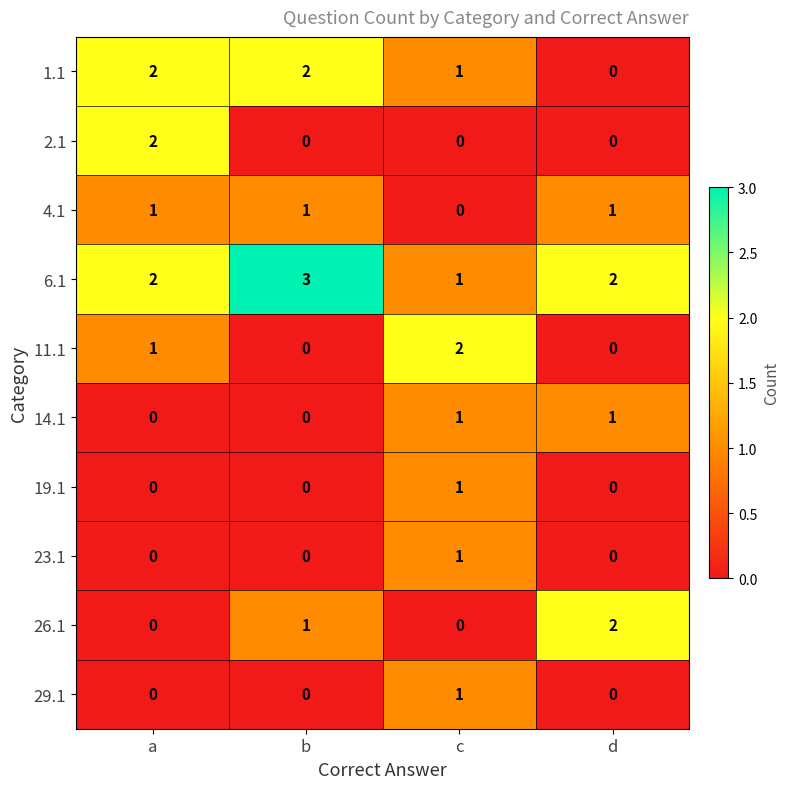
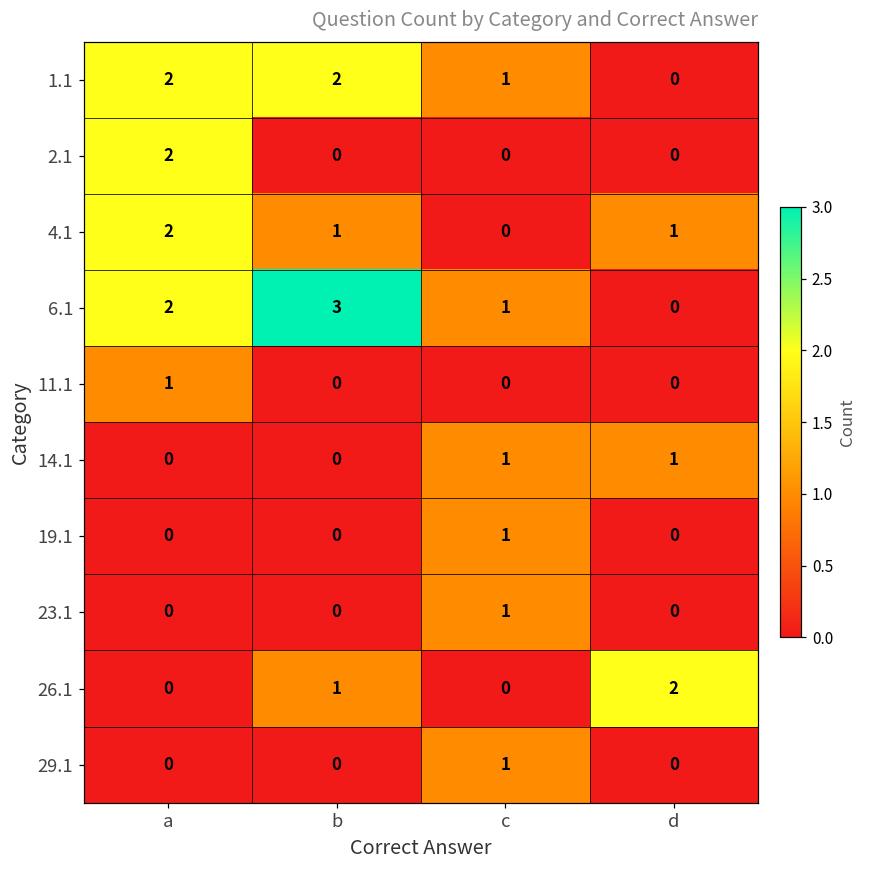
4.1, a: 1 -> 2
6.1, d: 2 -> 0
11.1, c: 2 -> 0
